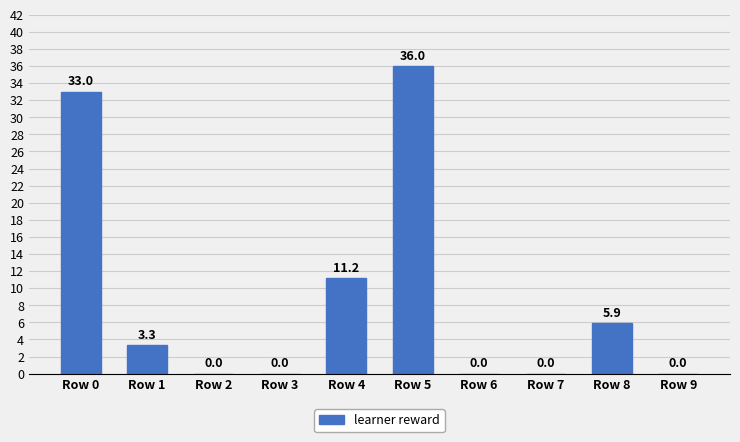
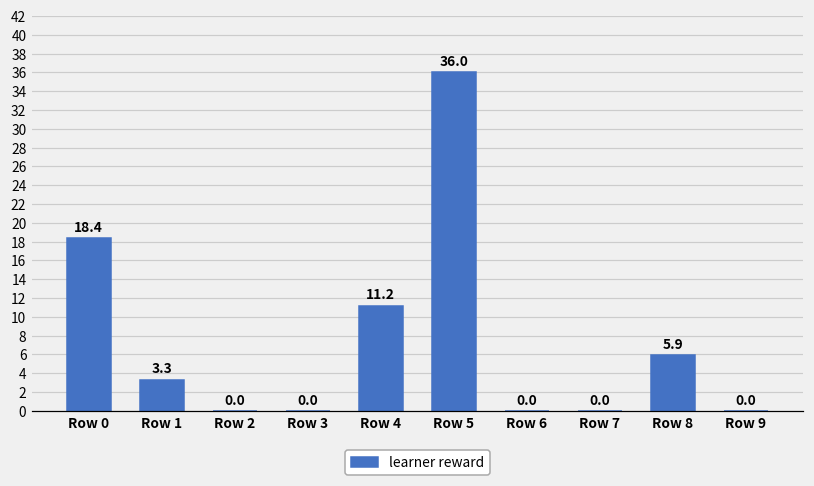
Row 0: 33.0 -> 18.4
